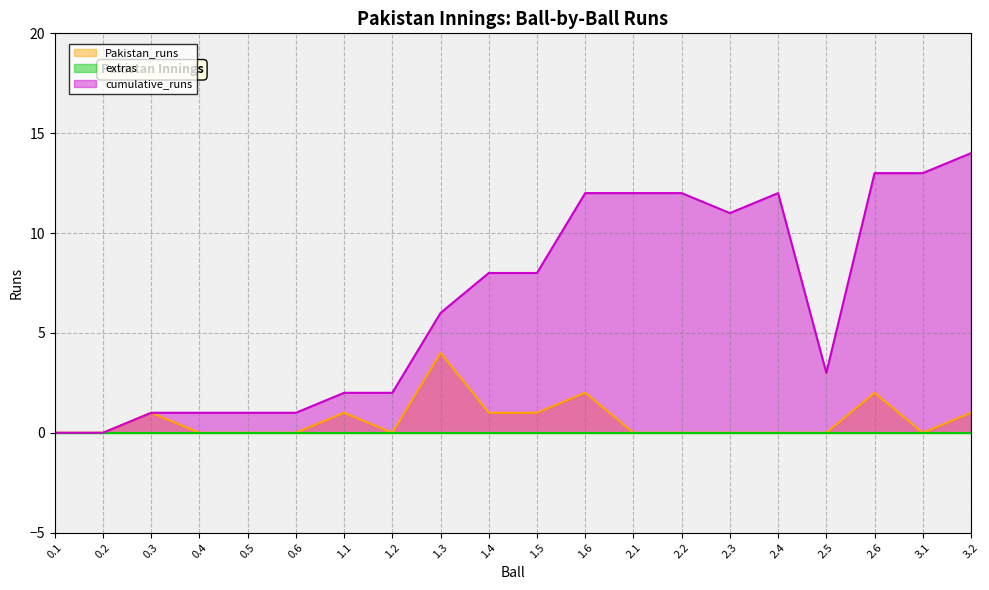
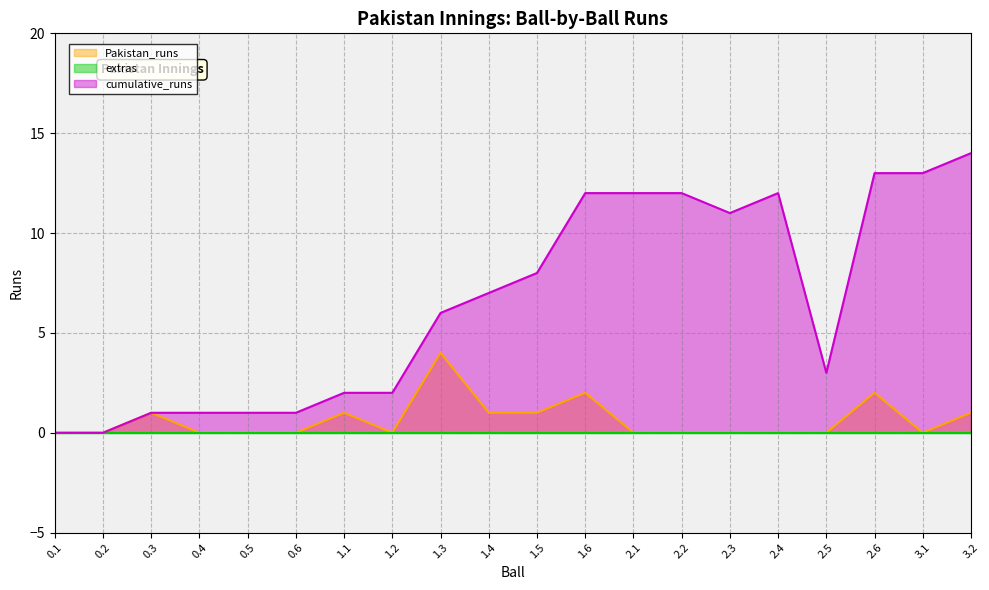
cumulative_runs, 1.4: 8 -> 7
